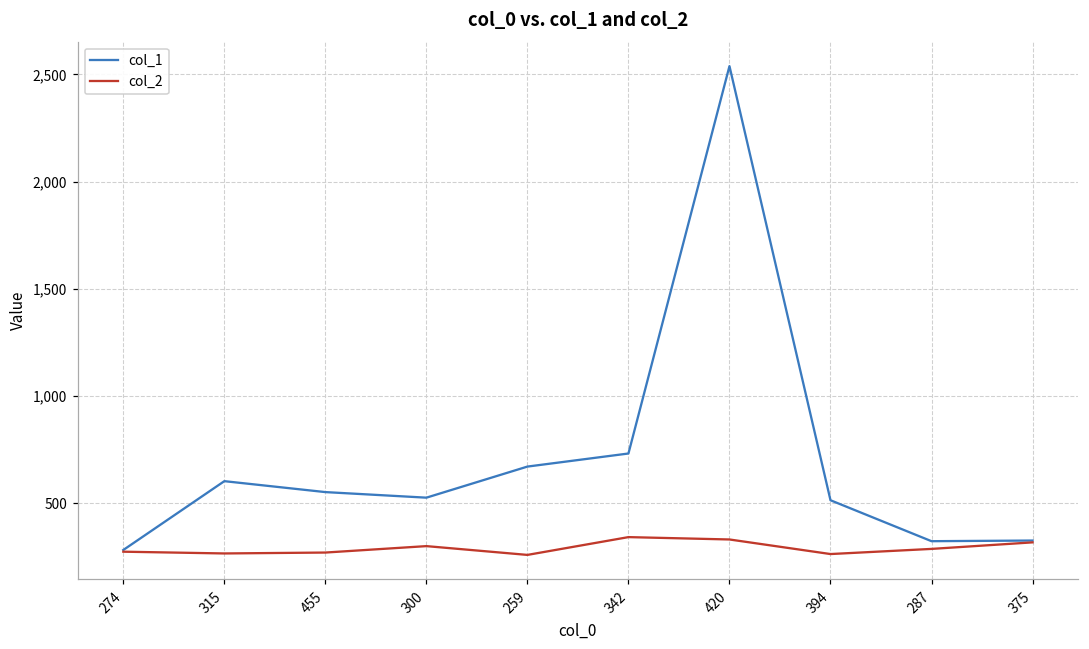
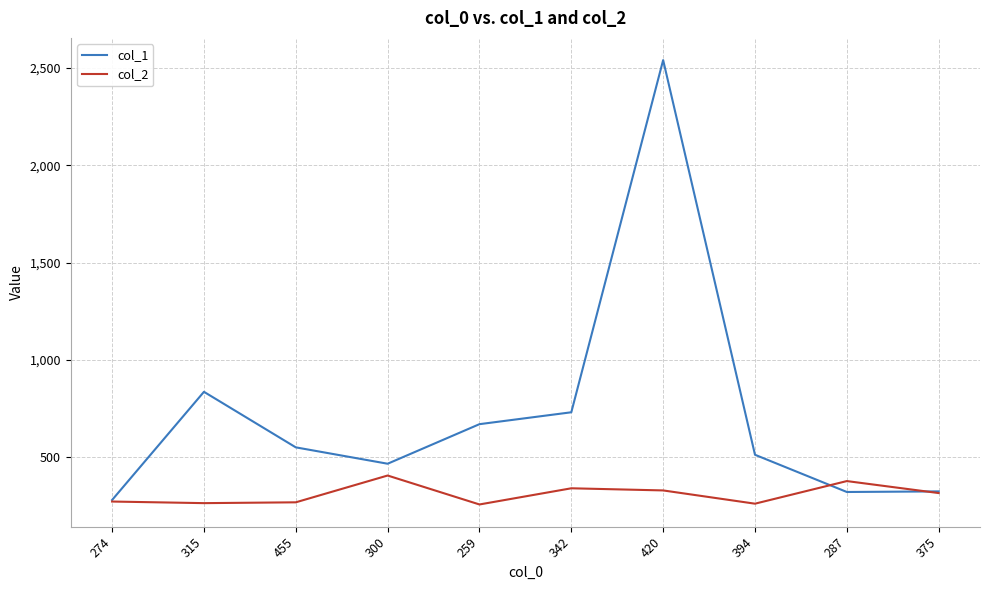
col_1, 315: 600 -> 840
col_1, 300: 530 -> 470
col_2, 300: 300 -> 410
col_2, 287: 290 -> 380
